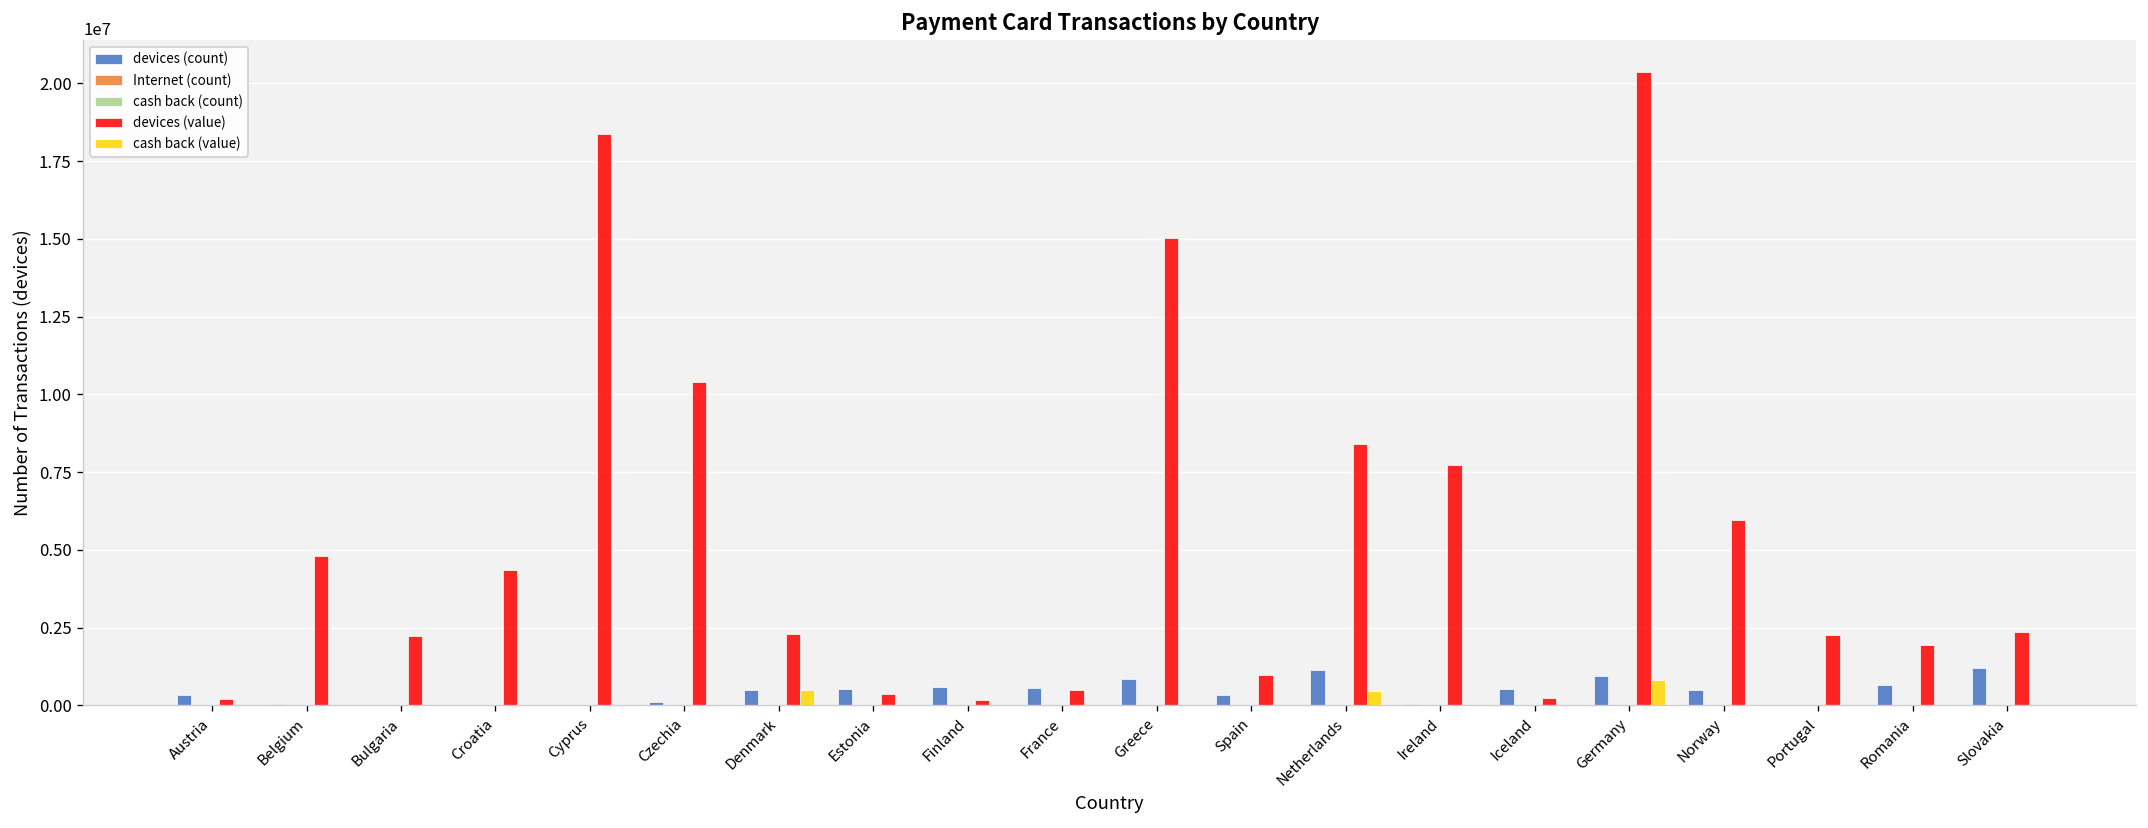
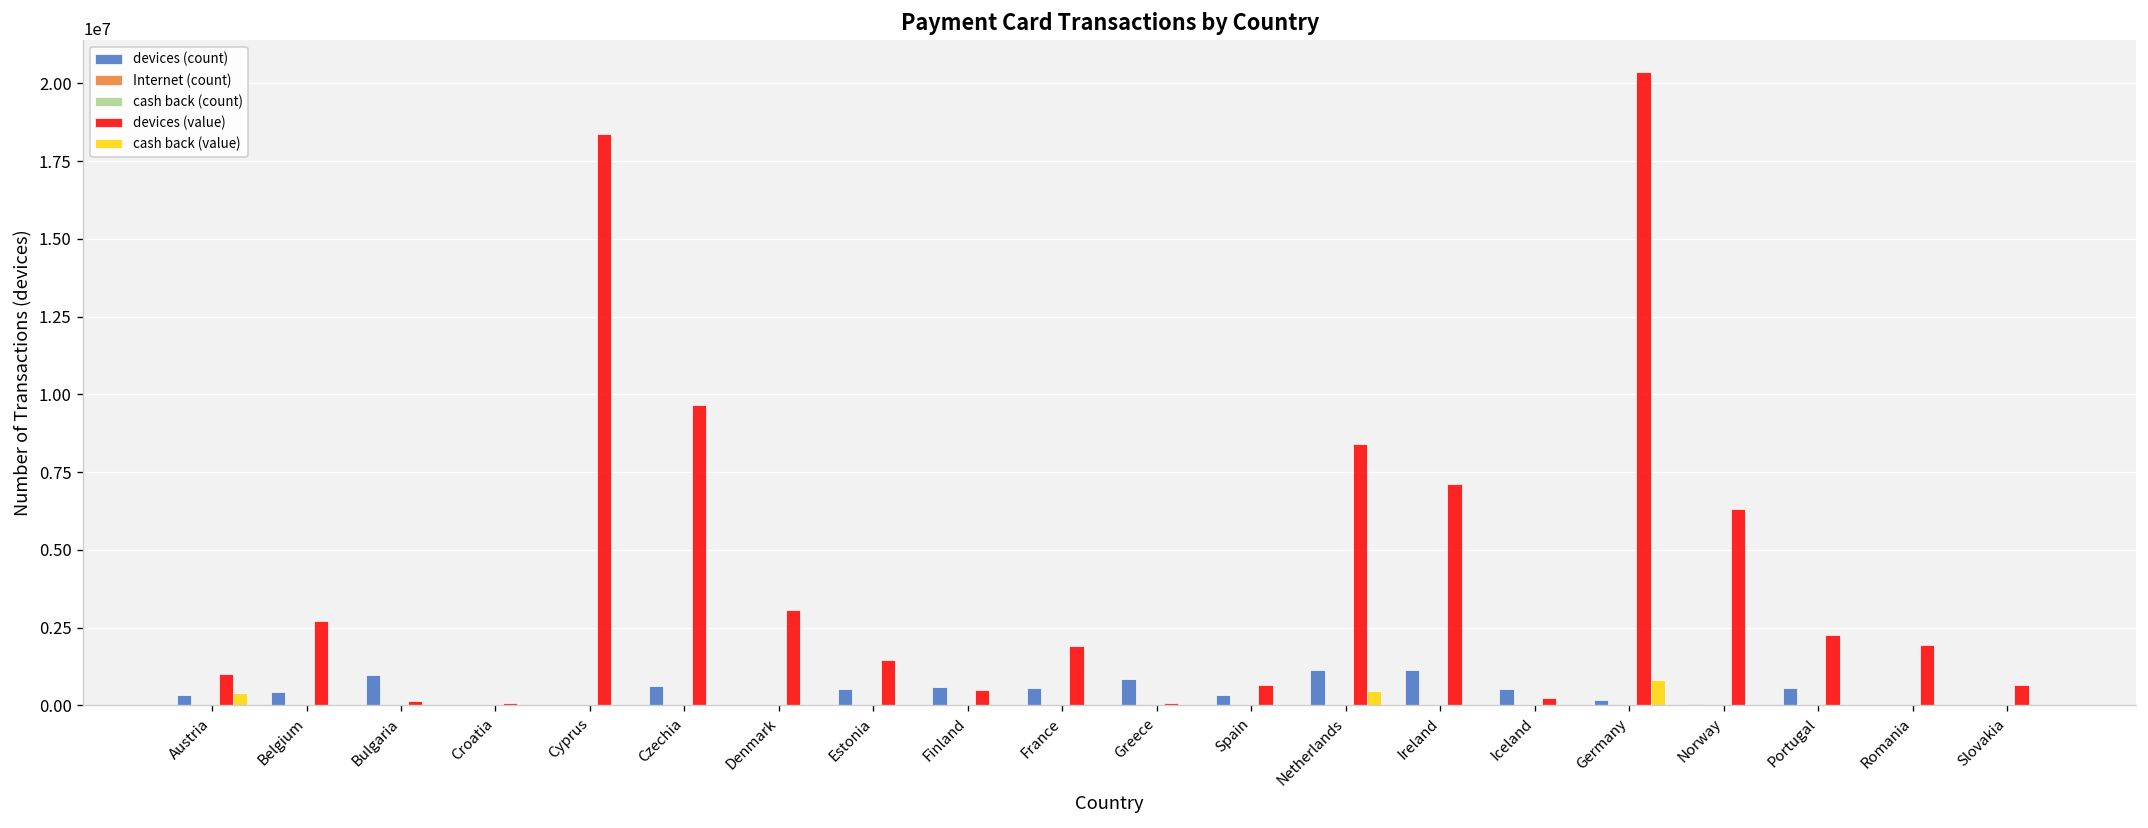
devices (value), Austria: 200000 -> 1000000
cash back (value), Austria: 0 -> 400000
devices (count), Belgium: 0 -> 400000
devices (value), Belgium: 4800000 -> 2700000
devices (count), Bulgaria: 0 -> 1000000
devices (value), Bulgaria: 2200000 -> 100000
devices (value), Croatia: 4400000 -> 100000
devices (count), Czechia: 100000 -> 600000
devices (value), Czechia: 10400000 -> 9700000
devices (count), Denmark: 500000 -> 0
devices (value), Denmark: 2300000 -> 3100000
cash back (value), Denmark: 500000 -> 0
devices (value), Estonia: 400000 -> 1500000
devices (value), Finland: 200000 -> 500000
devices (value), France: 500000 -> 1900000
devices (value), Greece: 15000000 -> 100000
devices (value), Spain: 1000000 -> 700000
devices (count), Ireland: 0 -> 1100000
devices (value), Ireland: 7700000 -> 7100000
devices (count), Germany: 900000 -> 200000
devices (count), Norway: 500000 -> 100000
devices (value), Norway: 6000000 -> 6300000
devices (count), Portugal: 0 -> 600000
devices (count), Romania: 700000 -> 0
devices (count), Slovakia: 1200000 -> 0
devices (value), Slovakia: 2400000 -> 700000
